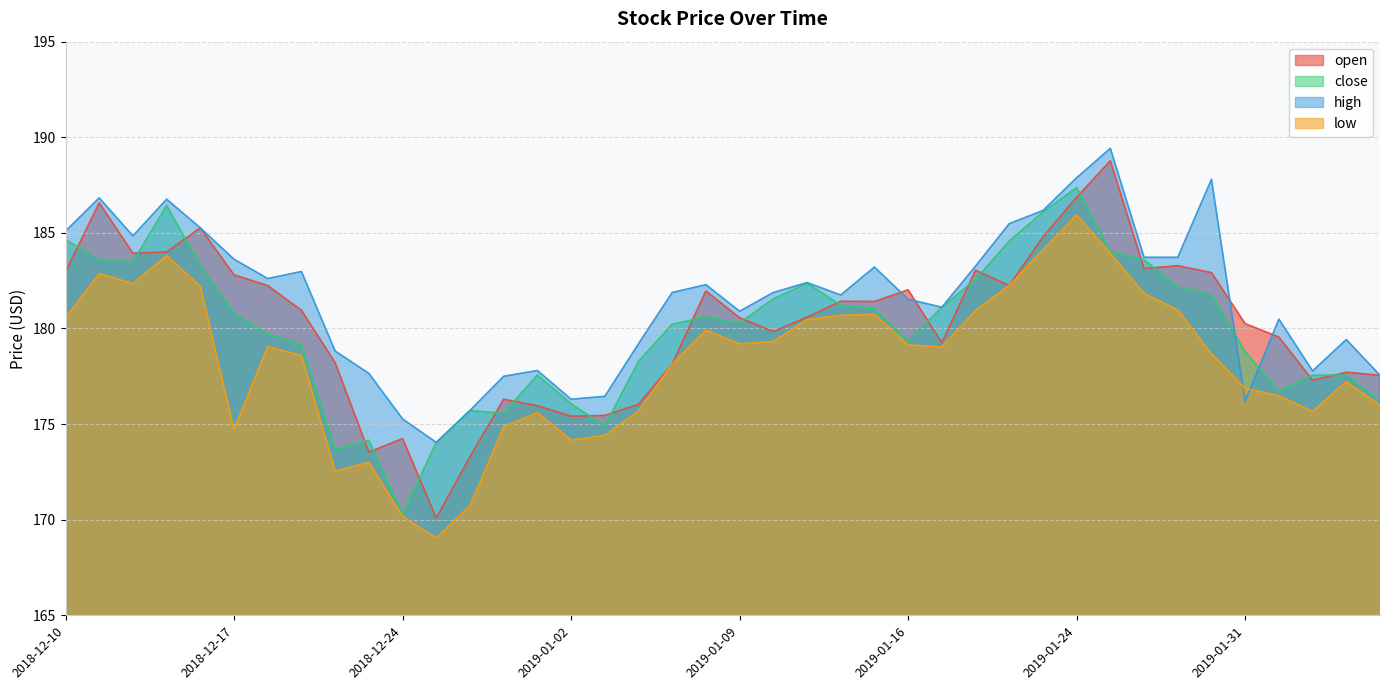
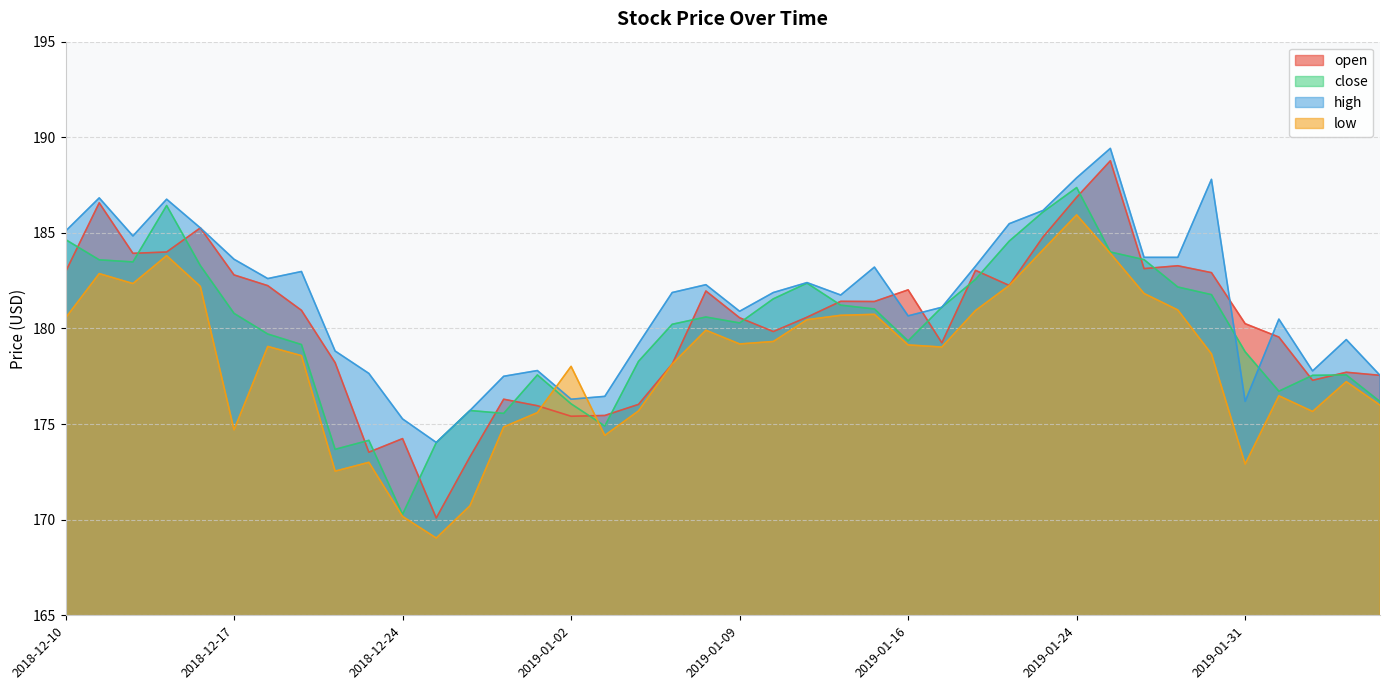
low, 2019-01-02: 174.2 -> 178.0
high, 2019-01-16: 181.5 -> 180.7
low, 2019-01-31: 176.9 -> 172.9
